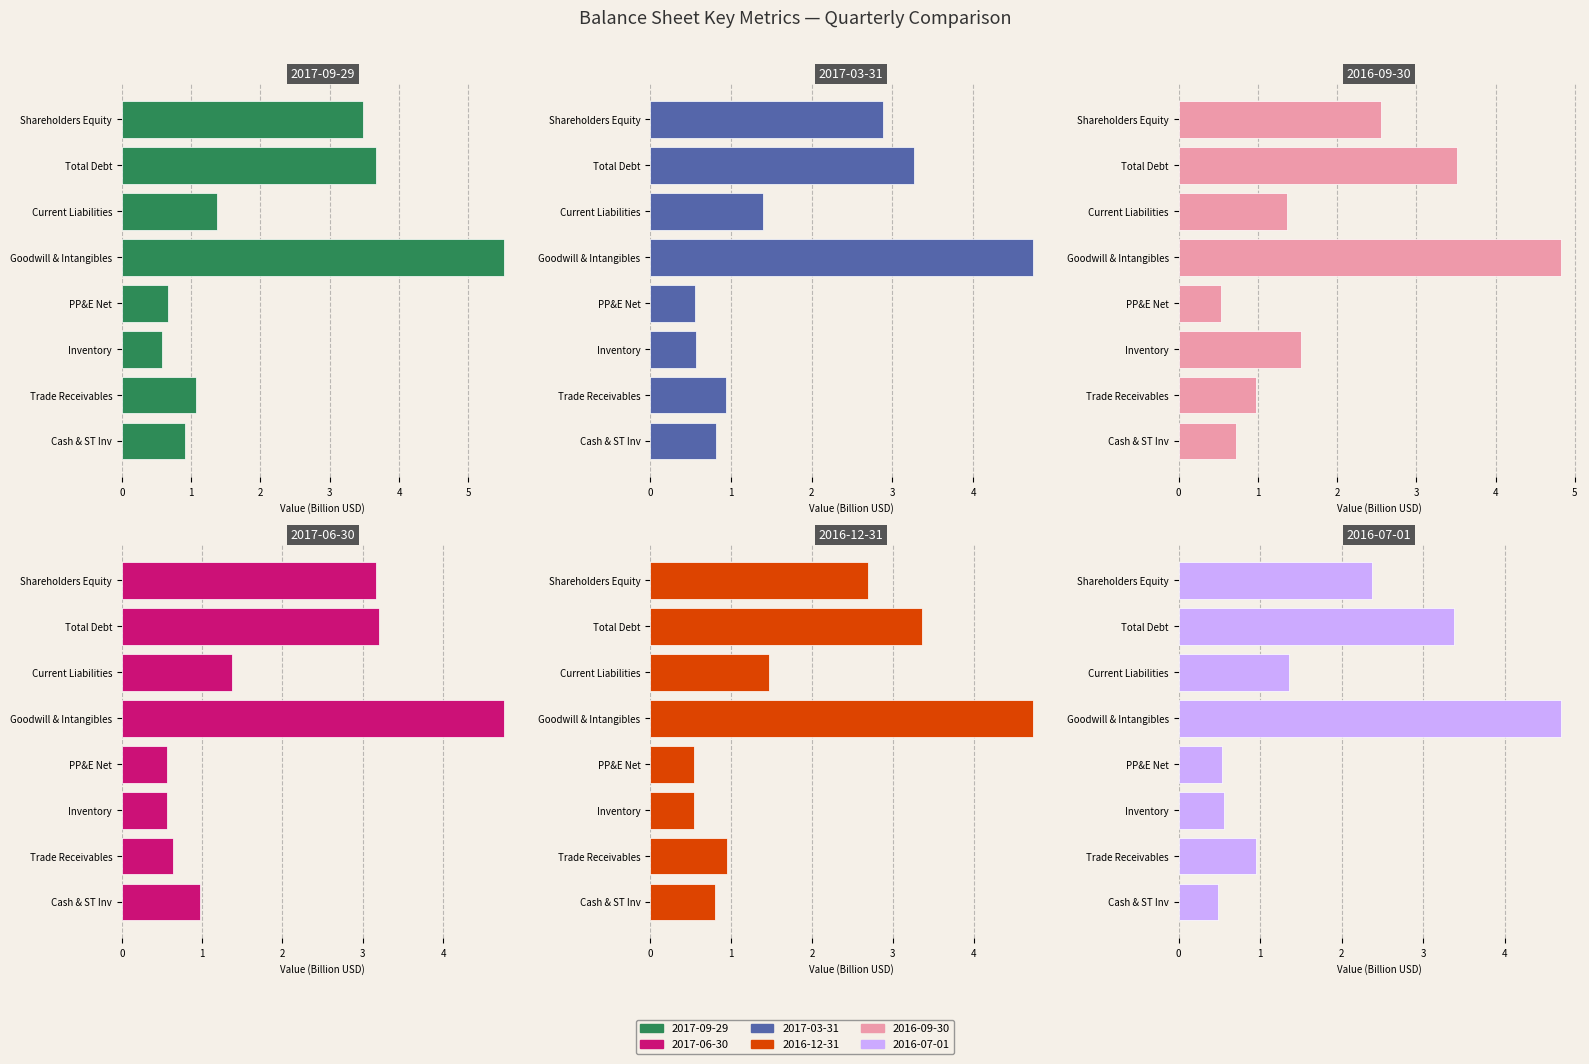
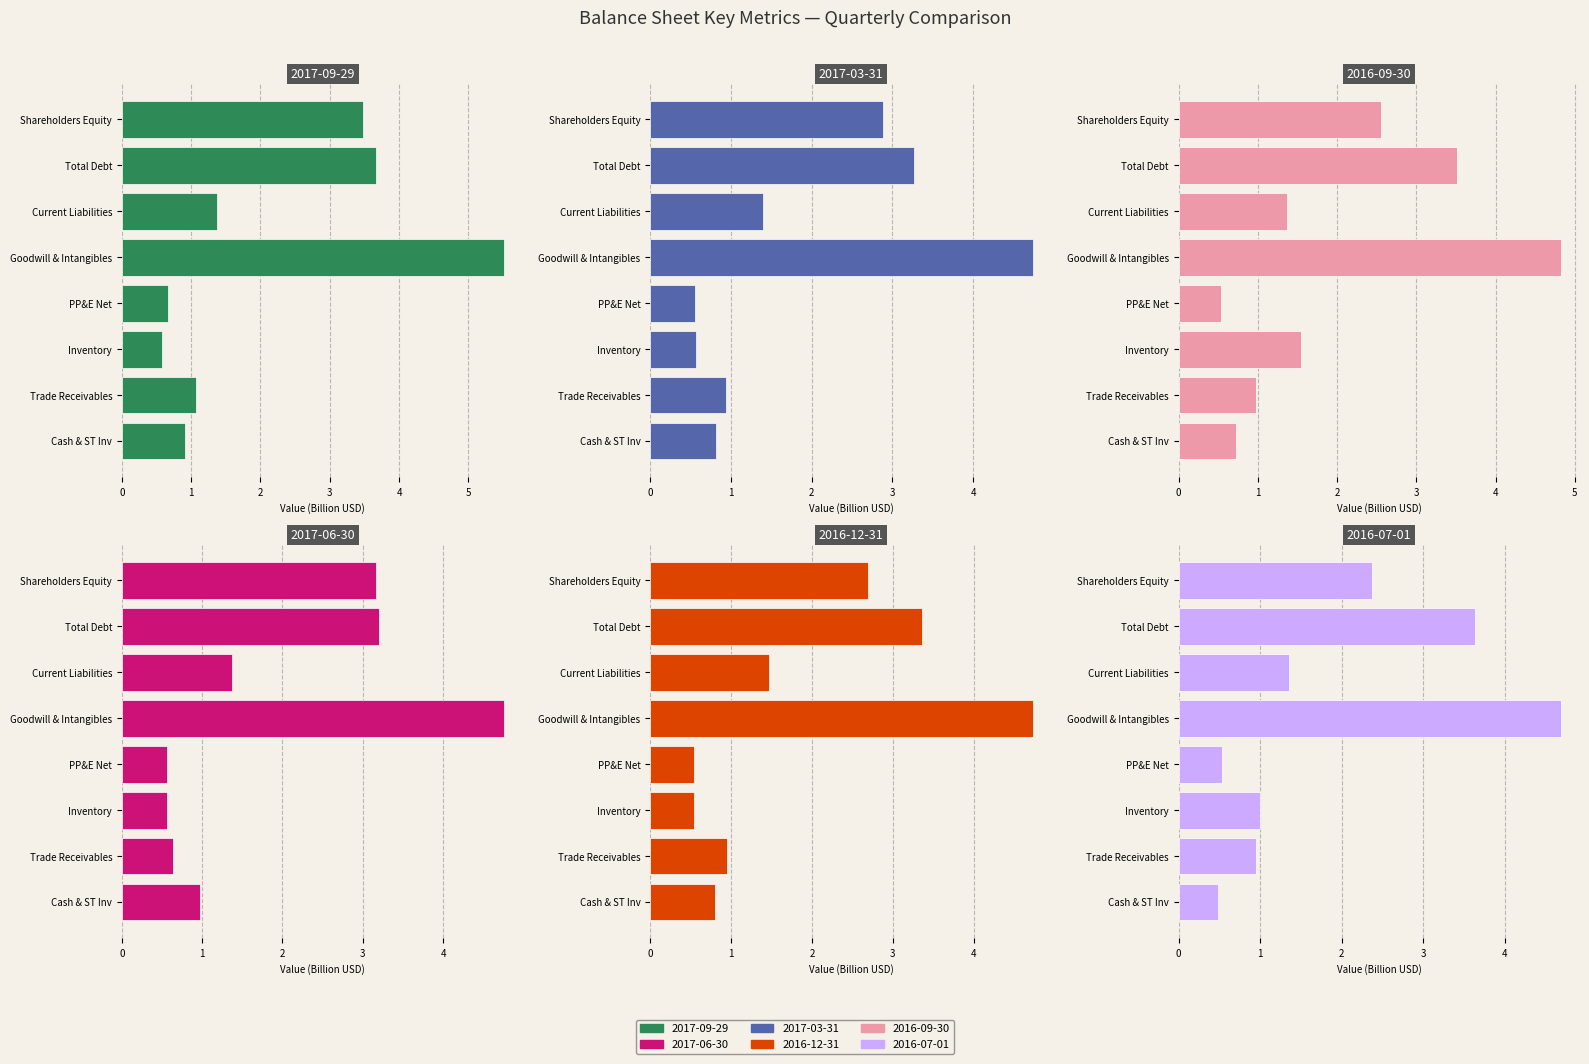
2016-07-01, Total Debt: 3.4 -> 3.6
2016-07-01, Inventory: 0.6 -> 1.0
